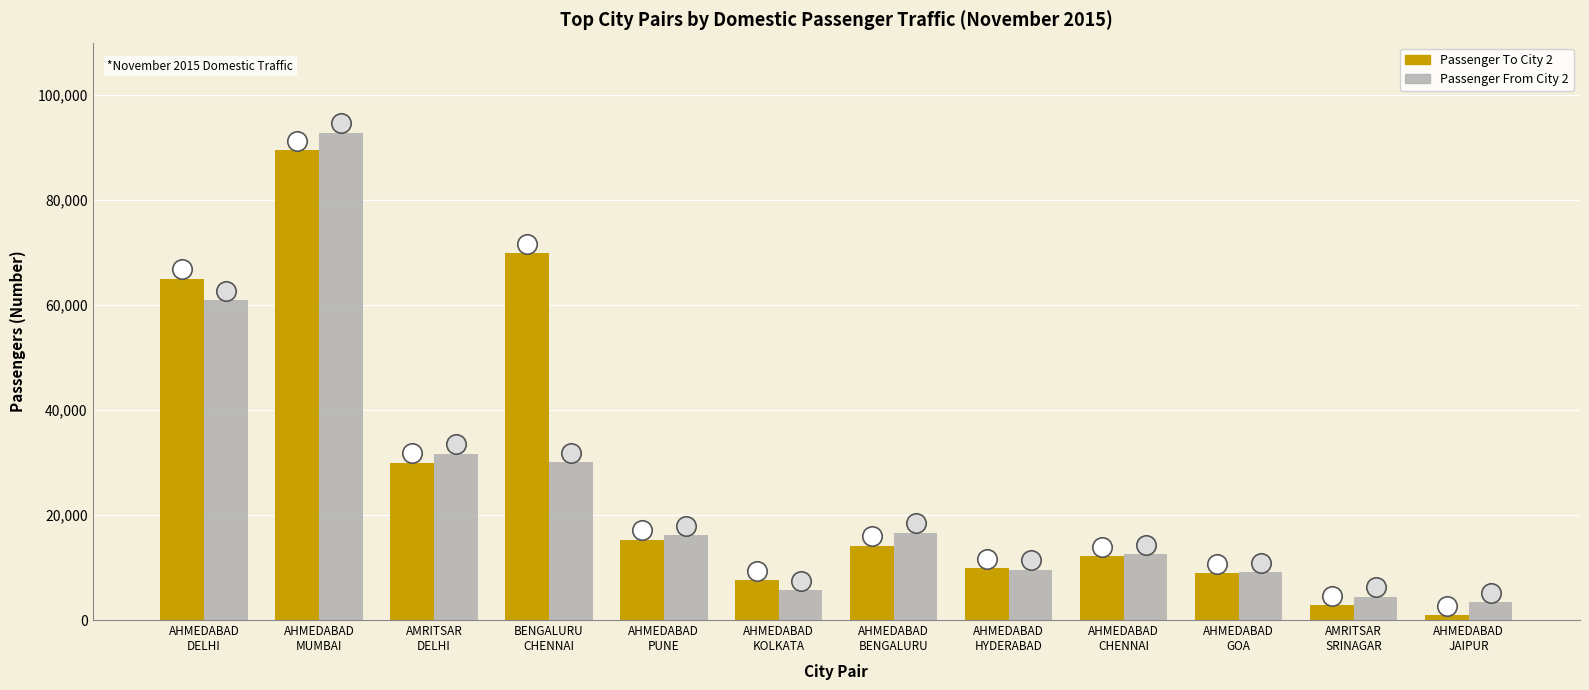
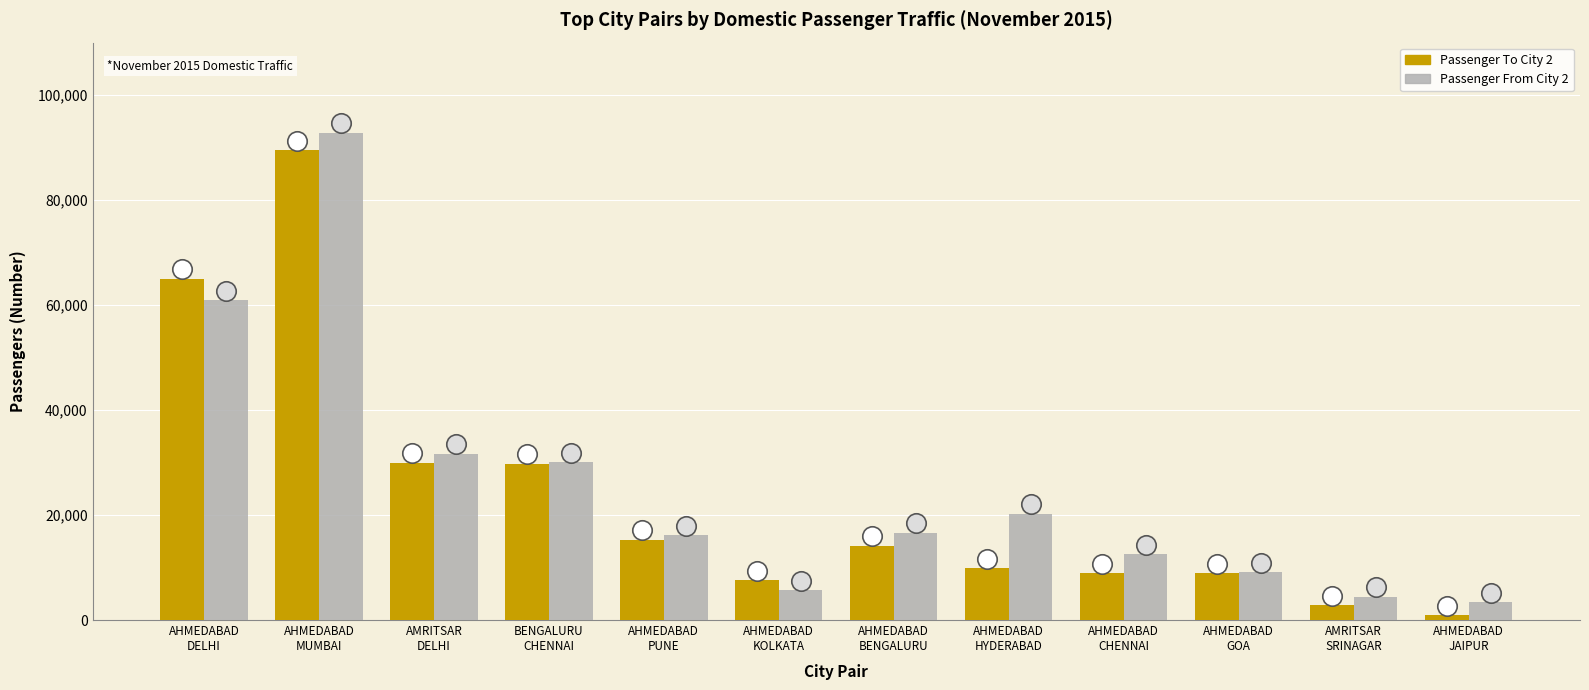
Passenger To City 2, BENGALURU CHENNAI: 70,000 -> 30,000
Passenger From City 2, AHMEDABAD HYDERABAD: 10,000 -> 20,000
Passenger To City 2, AHMEDABAD CHENNAI: 12,000 -> 9,000
